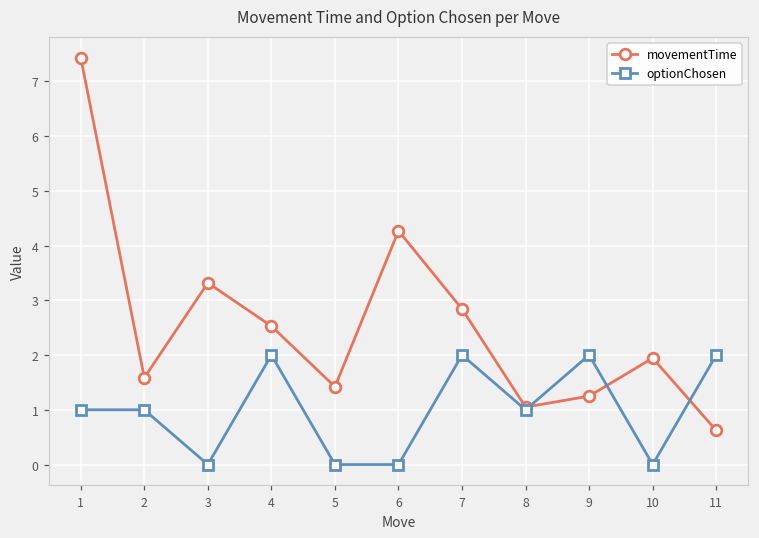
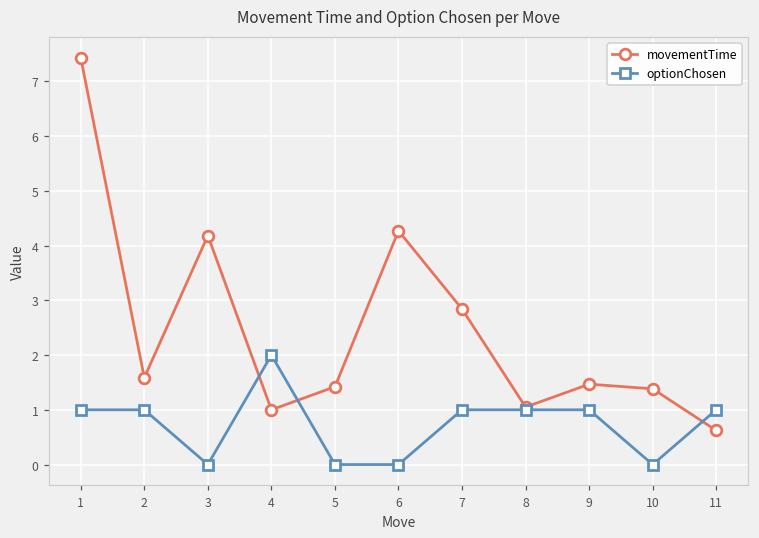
movementTime, 3: 3.3 -> 4.2
movementTime, 4: 2.5 -> 1.0
optionChosen, 7: 2 -> 1
movementTime, 9: 1.2 -> 1.5
optionChosen, 9: 2 -> 1
movementTime, 10: 1.9 -> 1.4
optionChosen, 11: 2 -> 1
